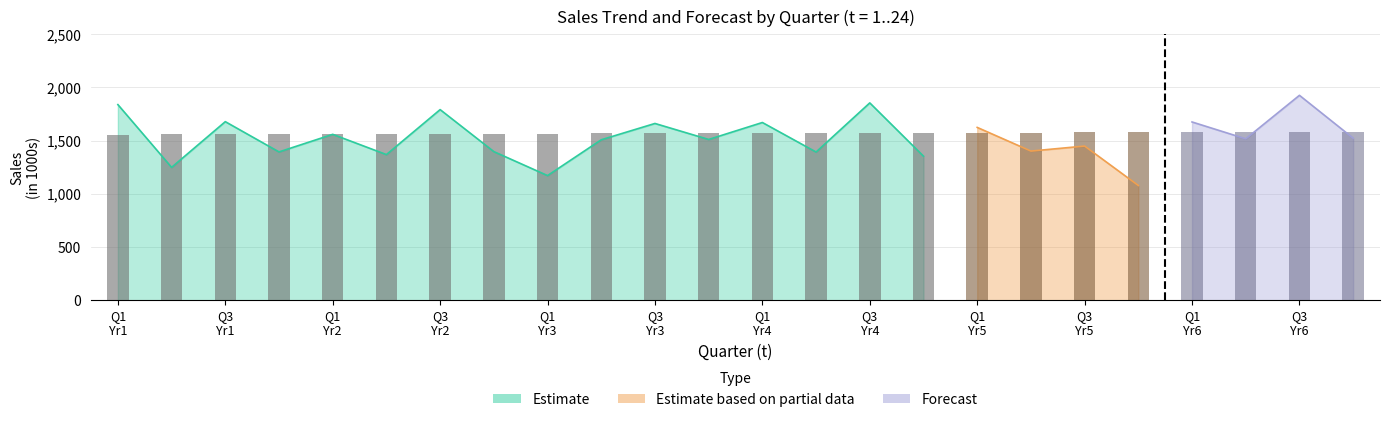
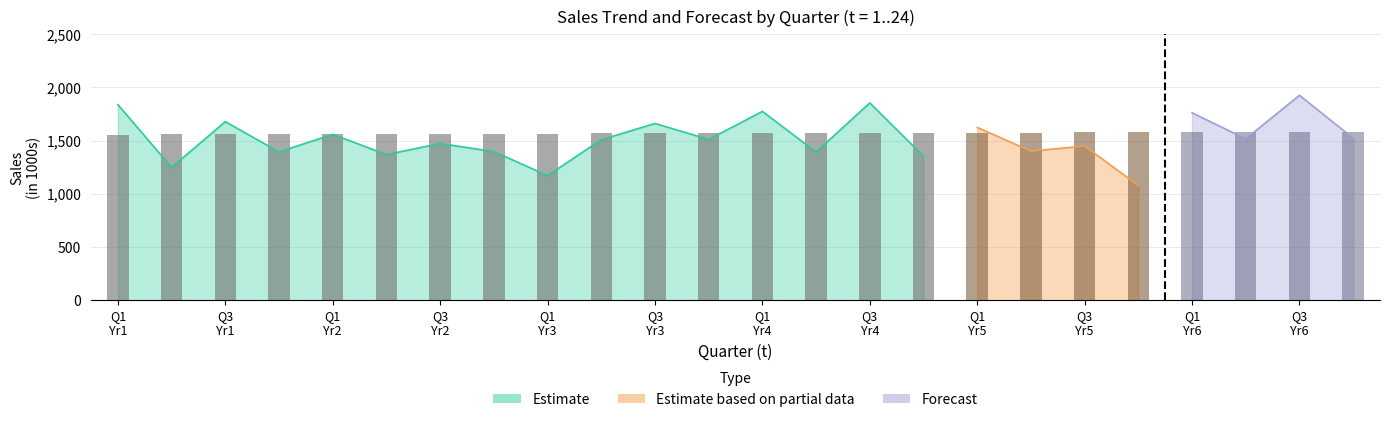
Estimate, Q3 Yr2: 1,790 -> 1,470
Estimate, Q1 Yr4: 1,670 -> 1,770
Forecast, Q1 Yr6: 1,670 -> 1,760
